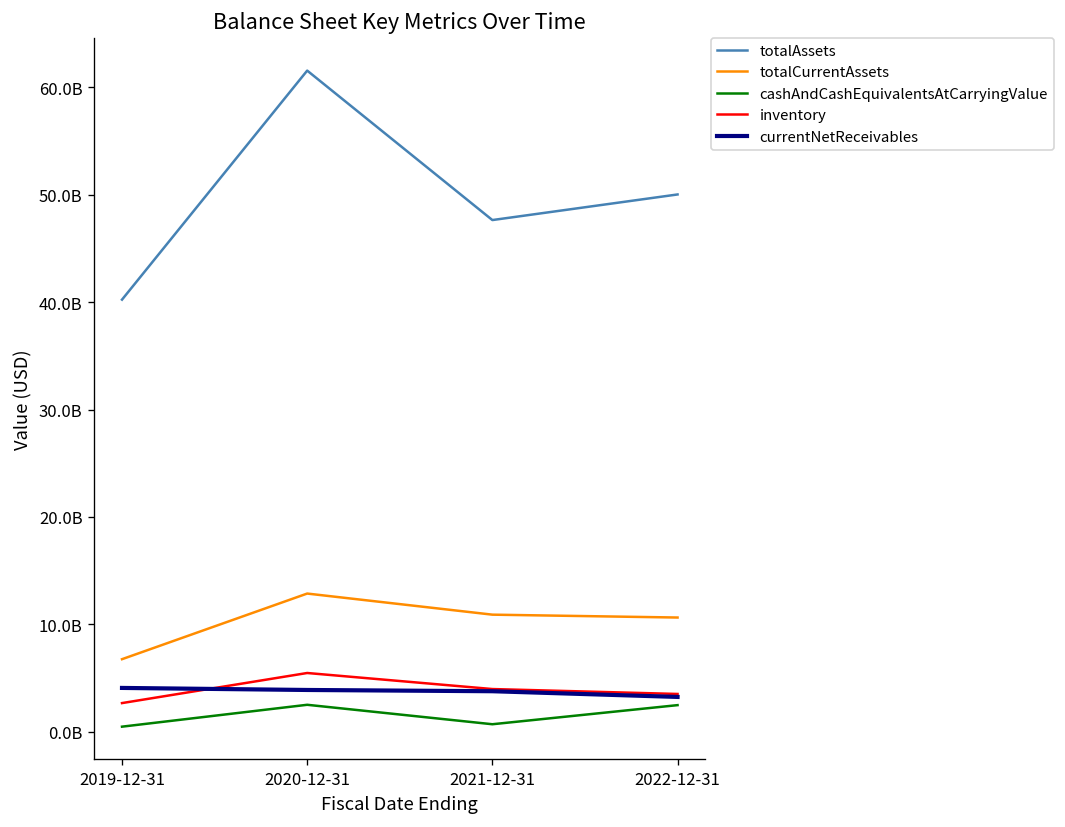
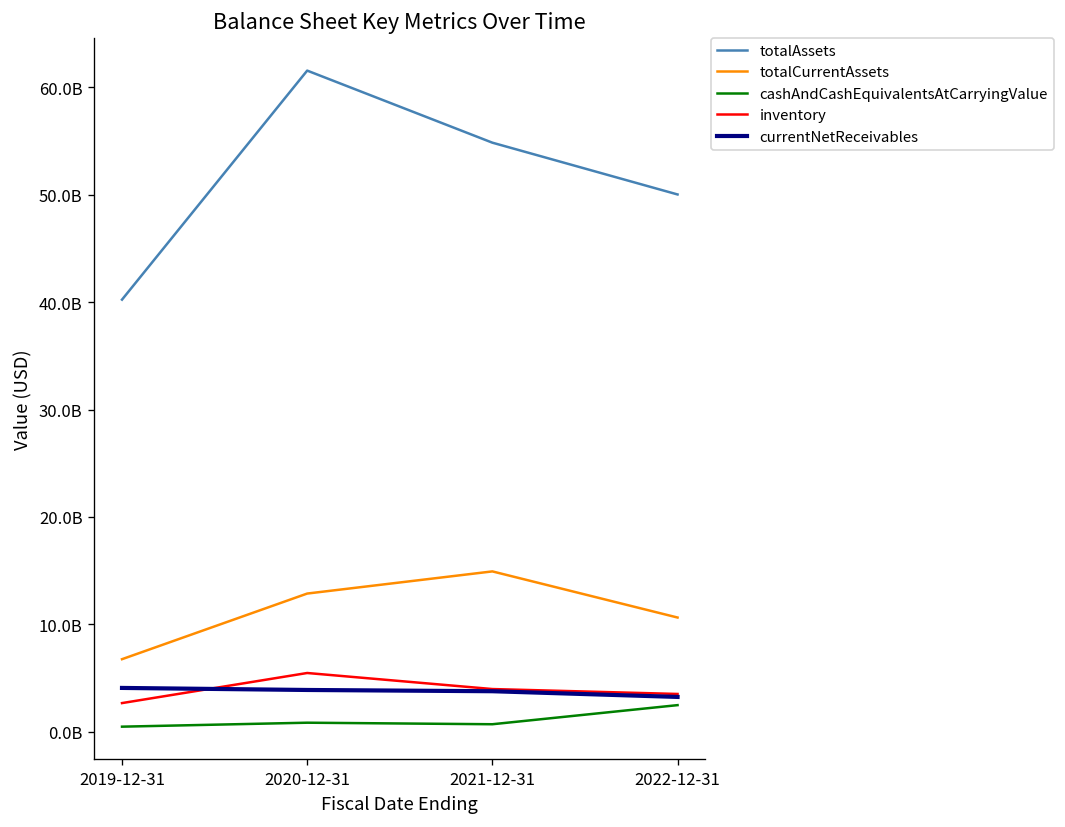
cashAndCashEquivalentsAtCarryingValue, 2020-12-31: 3000000000 -> 1000000000
totalAssets, 2021-12-31: 48000000000 -> 55000000000
totalCurrentAssets, 2021-12-31: 11000000000 -> 15000000000
